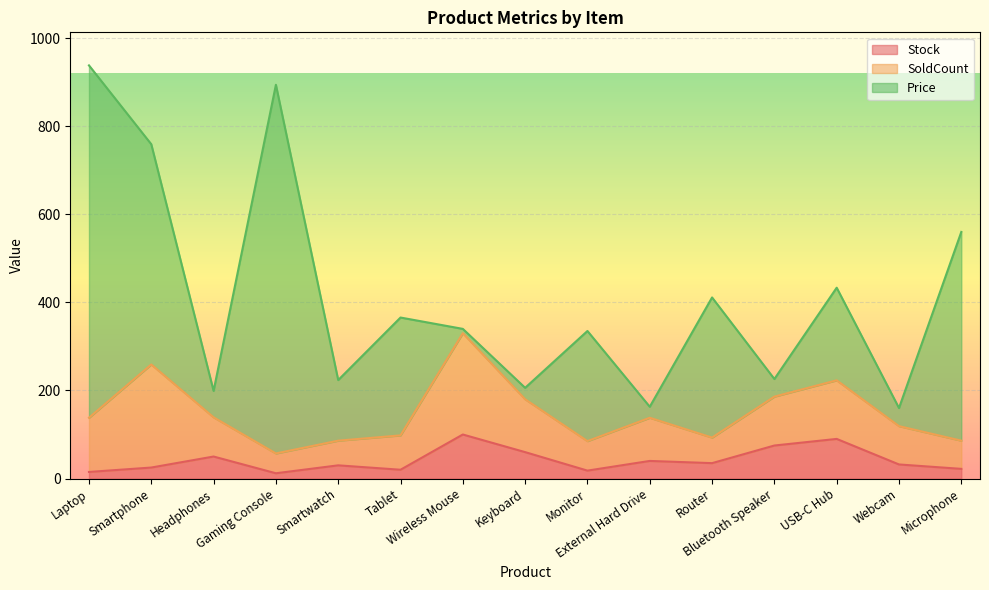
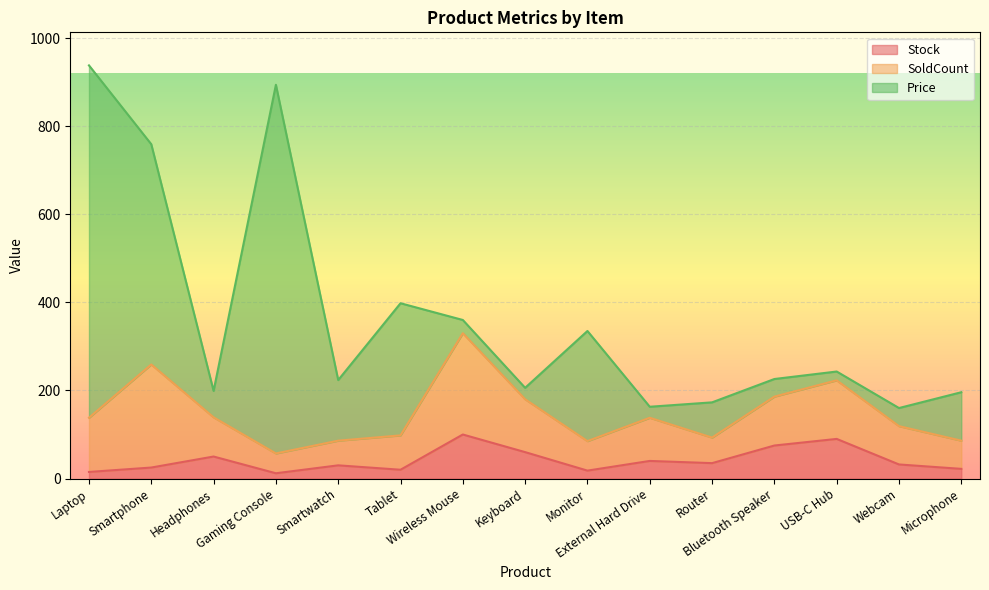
Price, Tablet: 270 -> 300
Price, Wireless Mouse: 10 -> 30
Price, Router: 320 -> 80
Price, USB-C Hub: 210 -> 20
Price, Microphone: 470 -> 110
